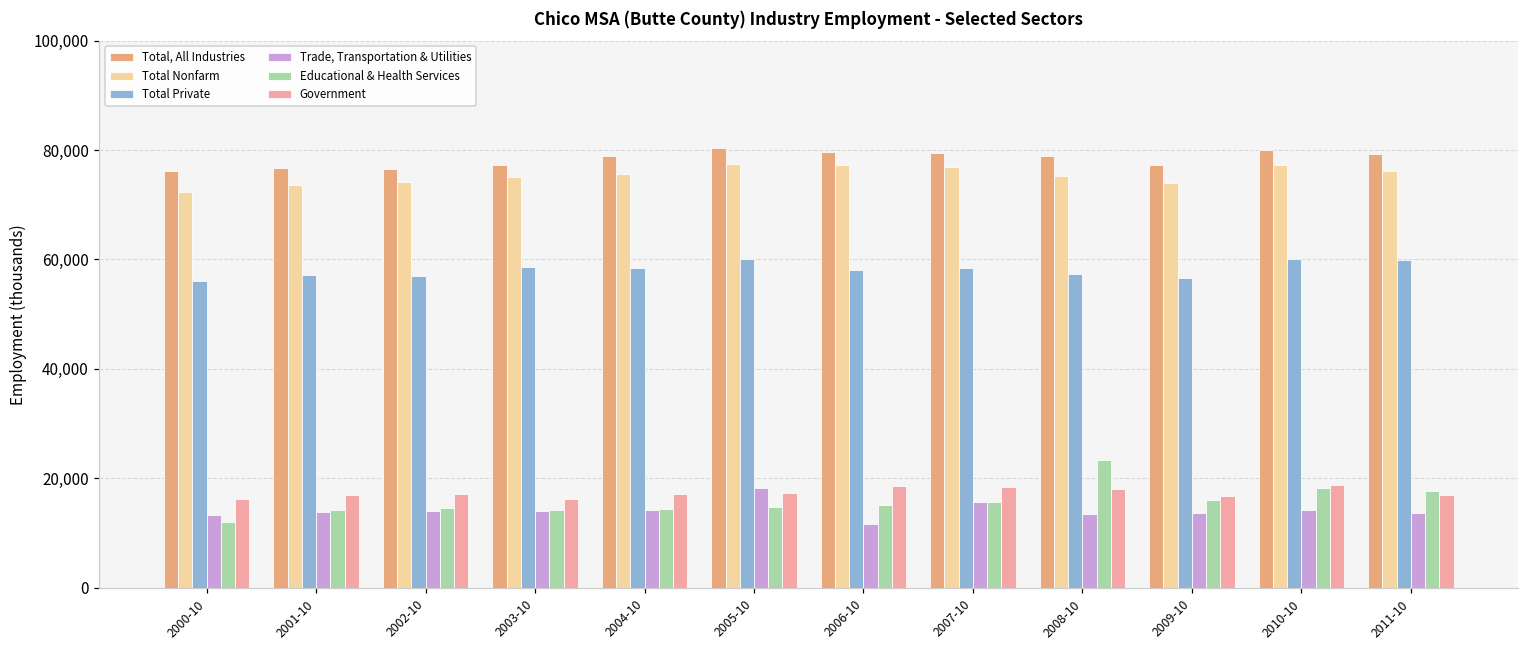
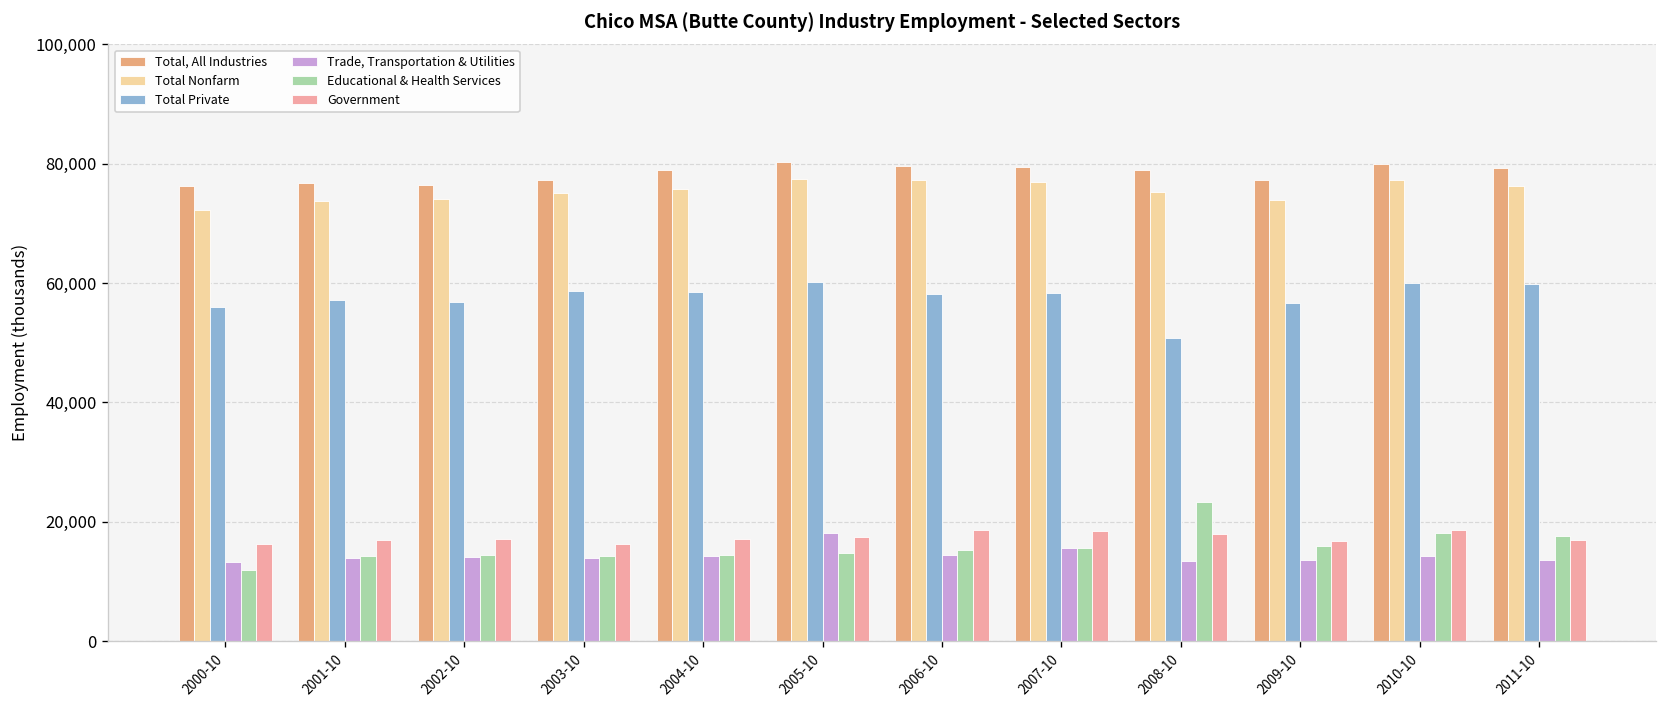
Trade, Transportation & Utilities, 2006-10: 12,000 -> 14,000
Total Private, 2008-10: 57,000 -> 51,000
